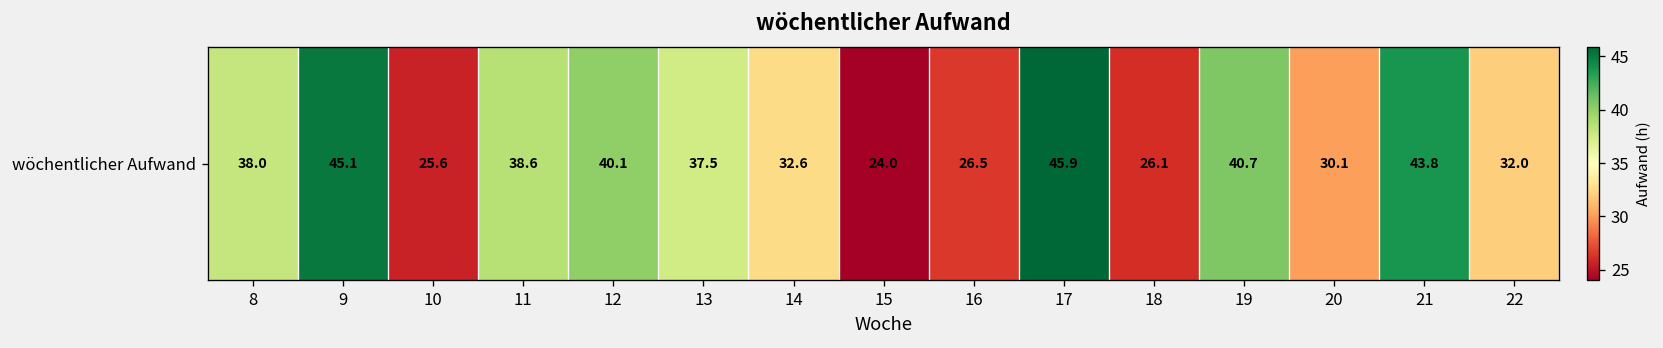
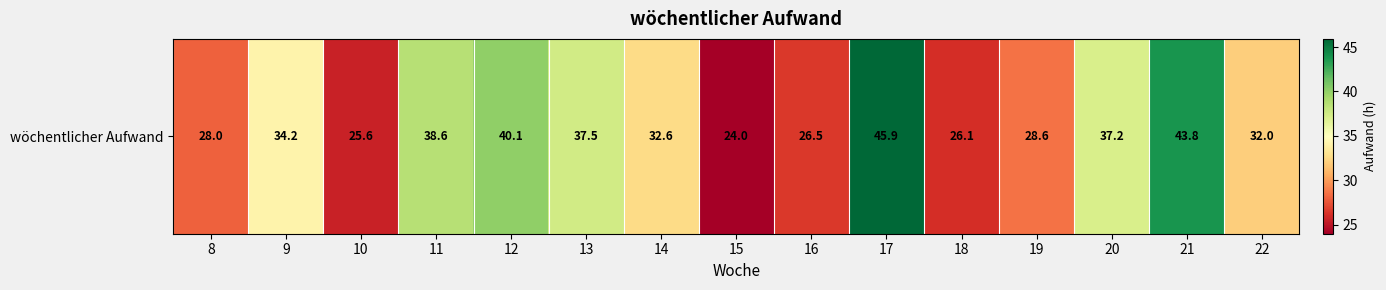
wöchentlicher Aufwand, 8: 38.0 -> 28.0
wöchentlicher Aufwand, 9: 45.1 -> 34.2
wöchentlicher Aufwand, 19: 40.7 -> 28.6
wöchentlicher Aufwand, 20: 30.1 -> 37.2
